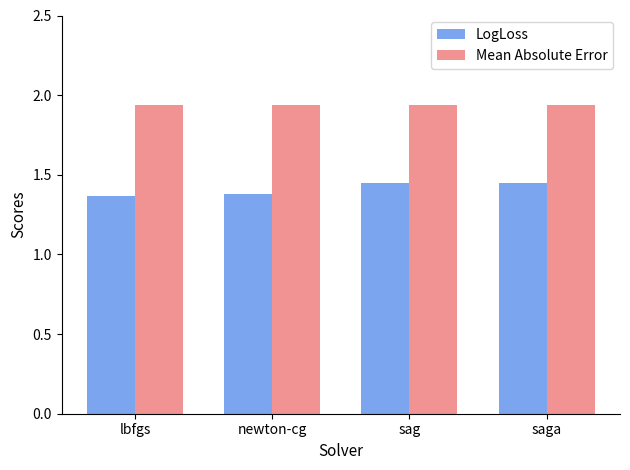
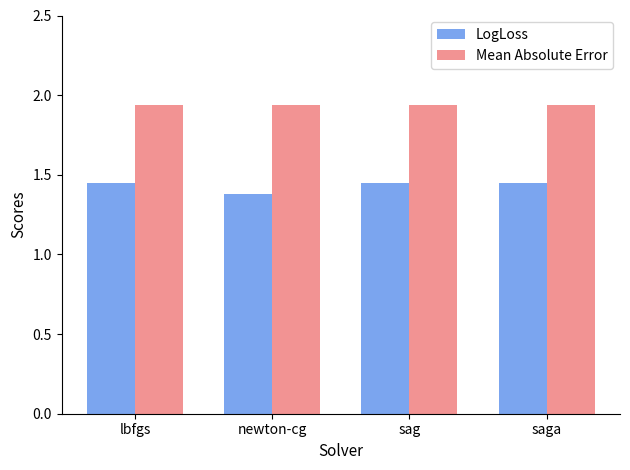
LogLoss, lbfgs: 1.37 -> 1.45
